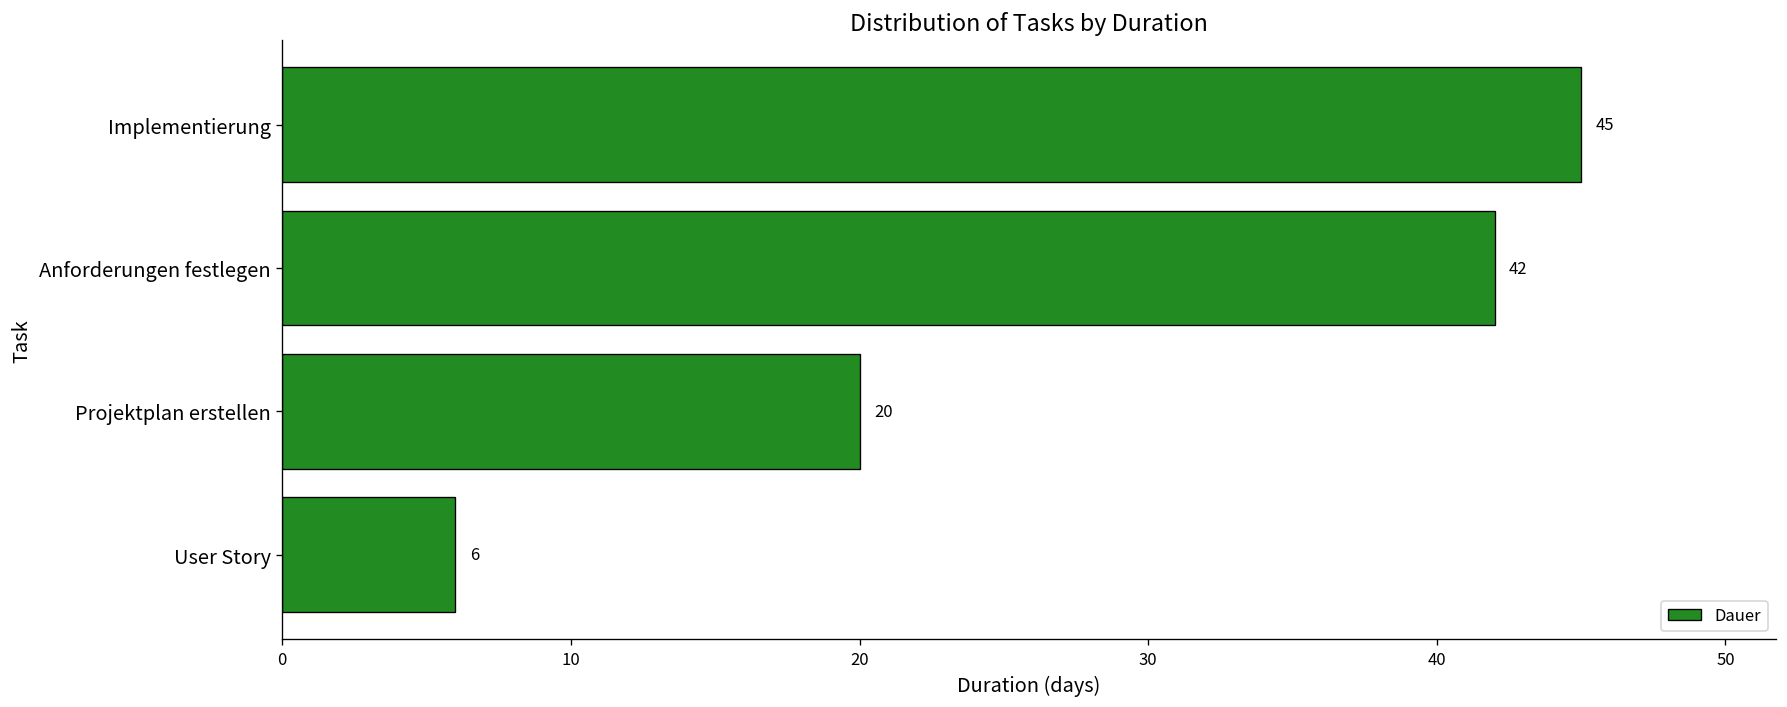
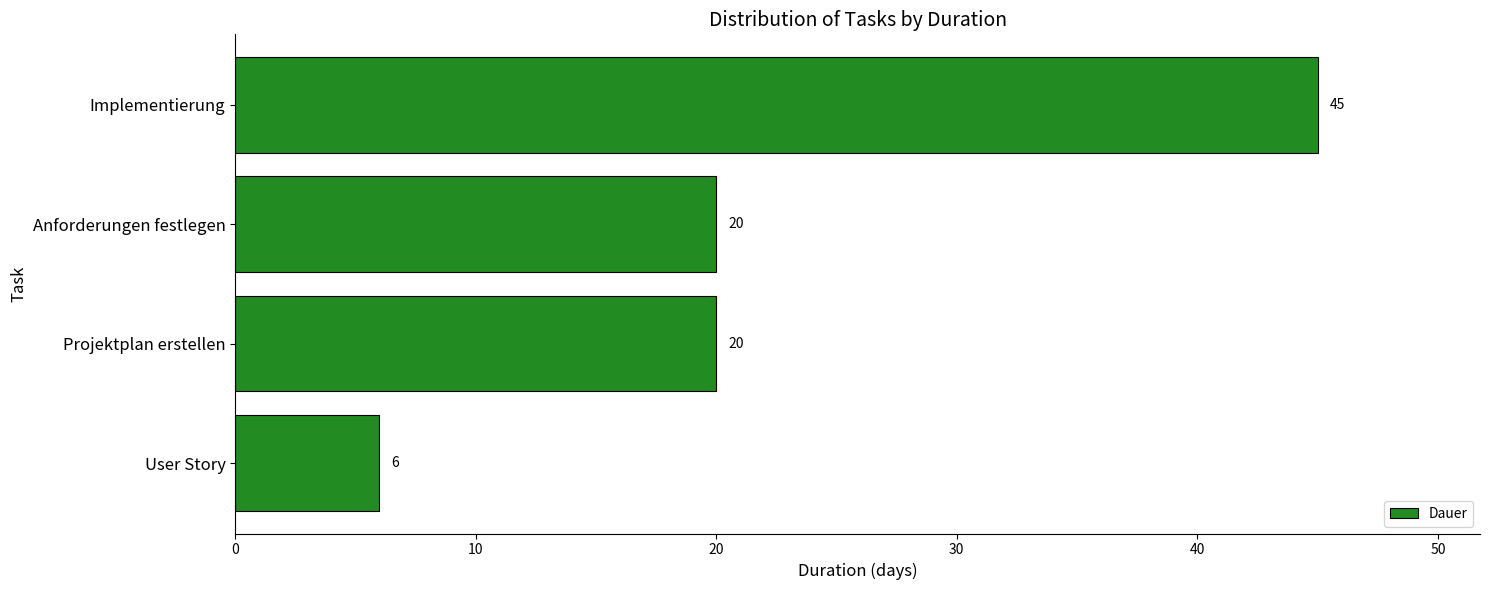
Anforderungen festlegen: 42 -> 20
